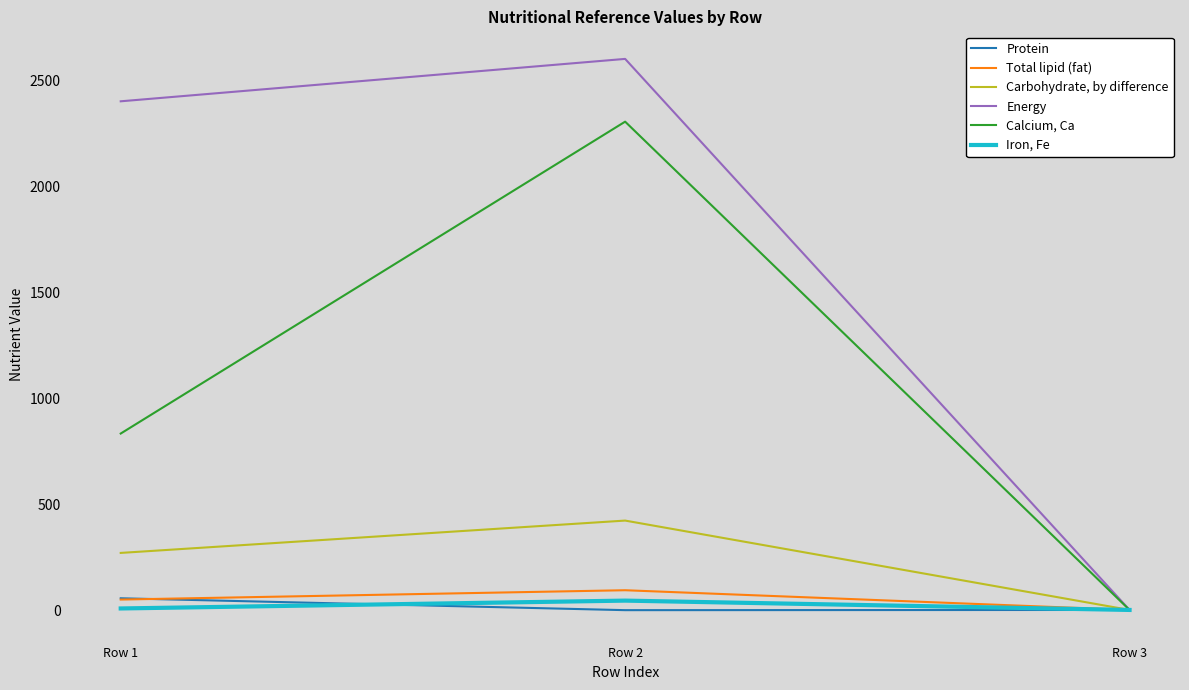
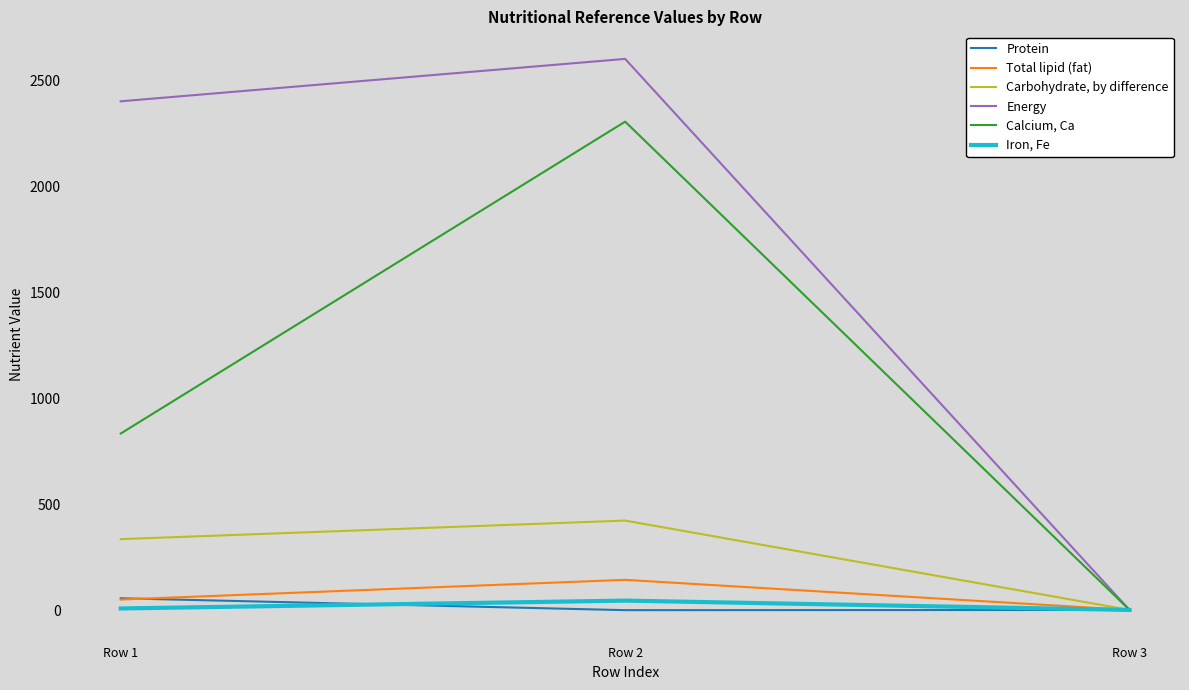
Carbohydrate, by difference, Row 1: 270 -> 340
Total lipid (fat), Row 2: 90 -> 140
